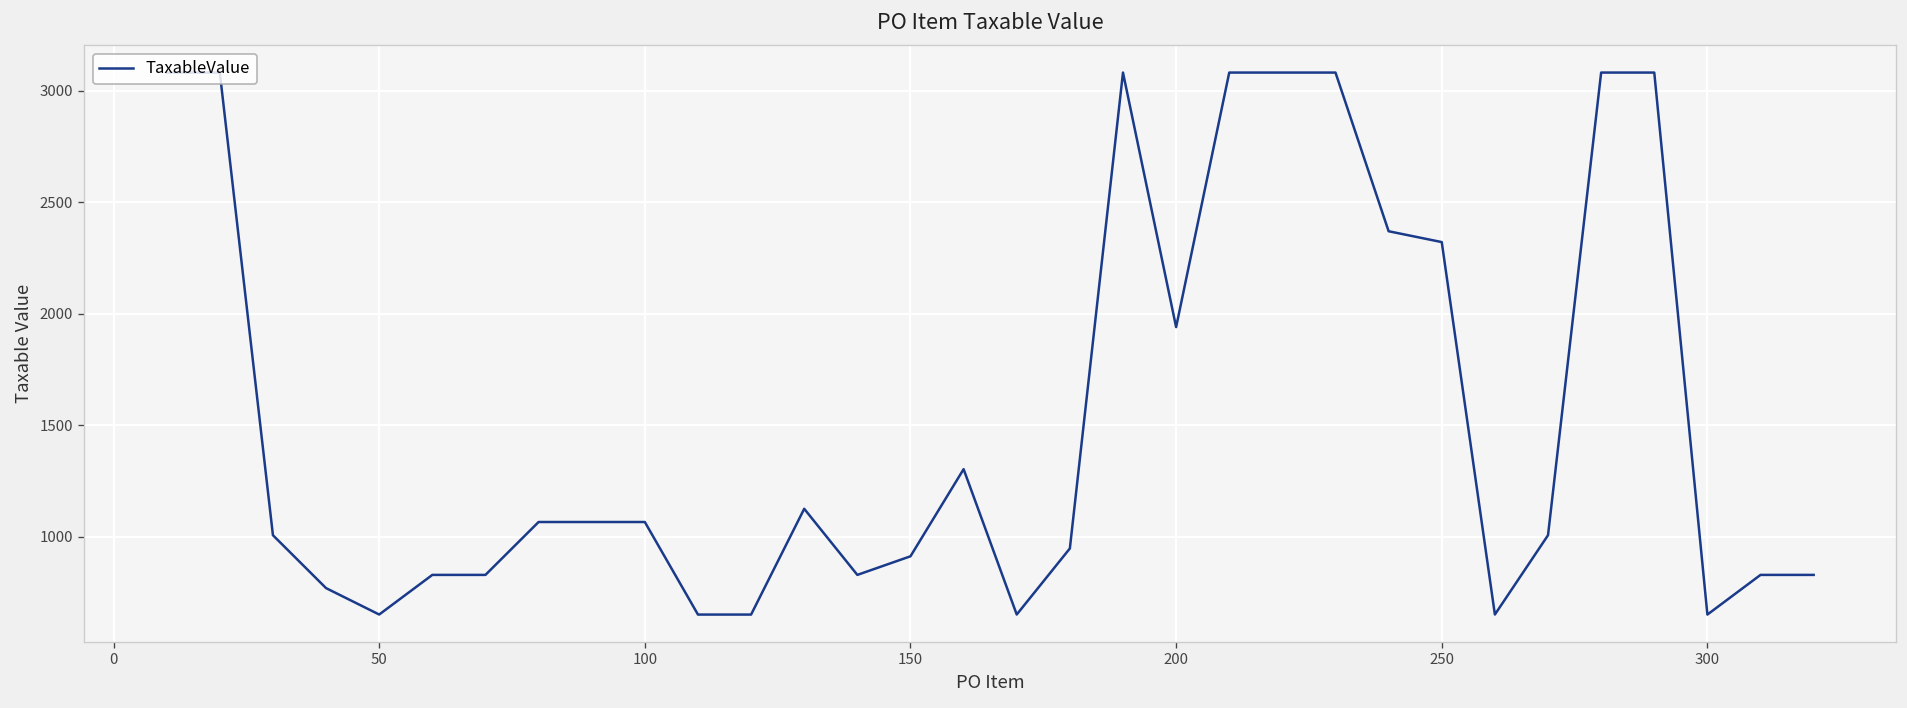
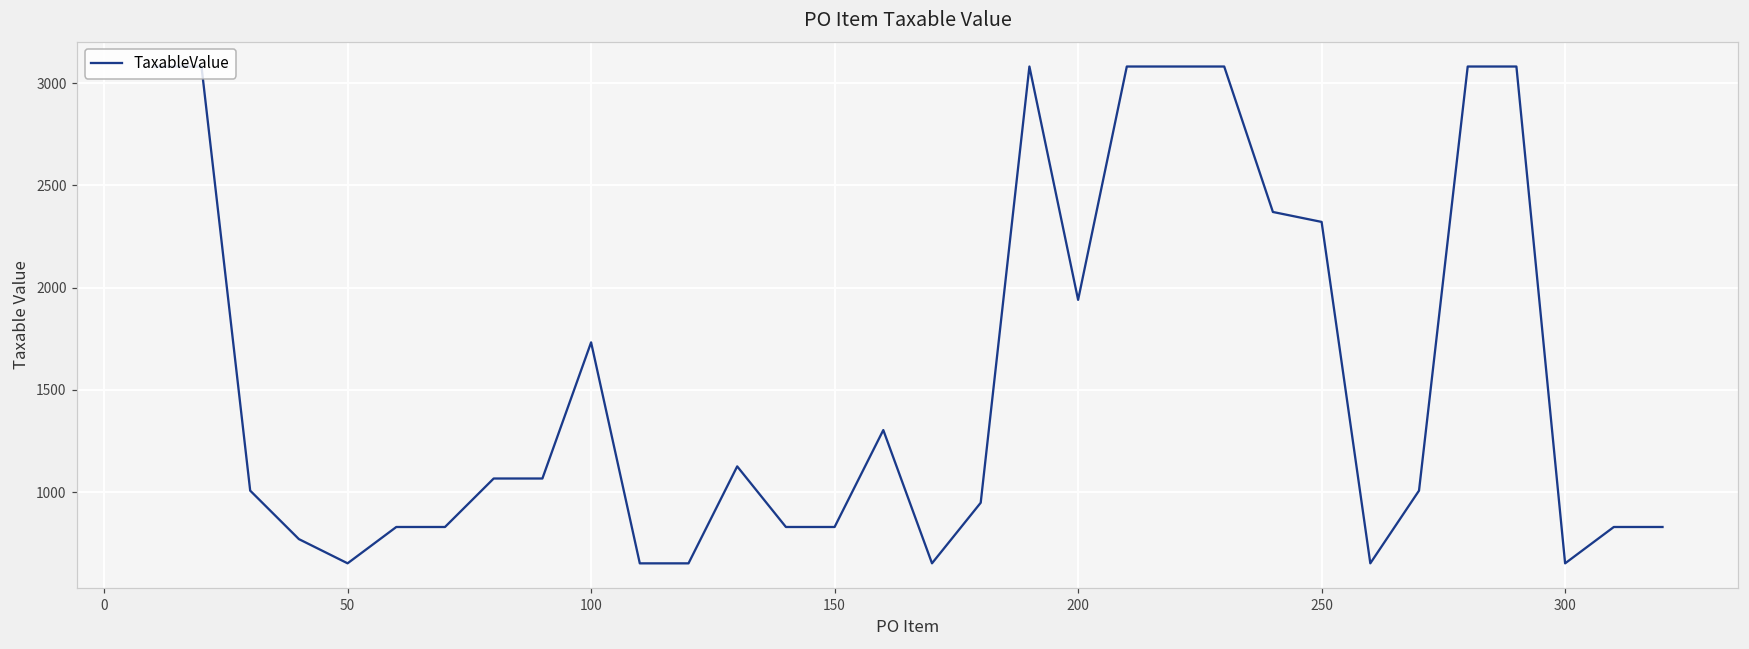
100: 1070 -> 1730
150: 910 -> 830
